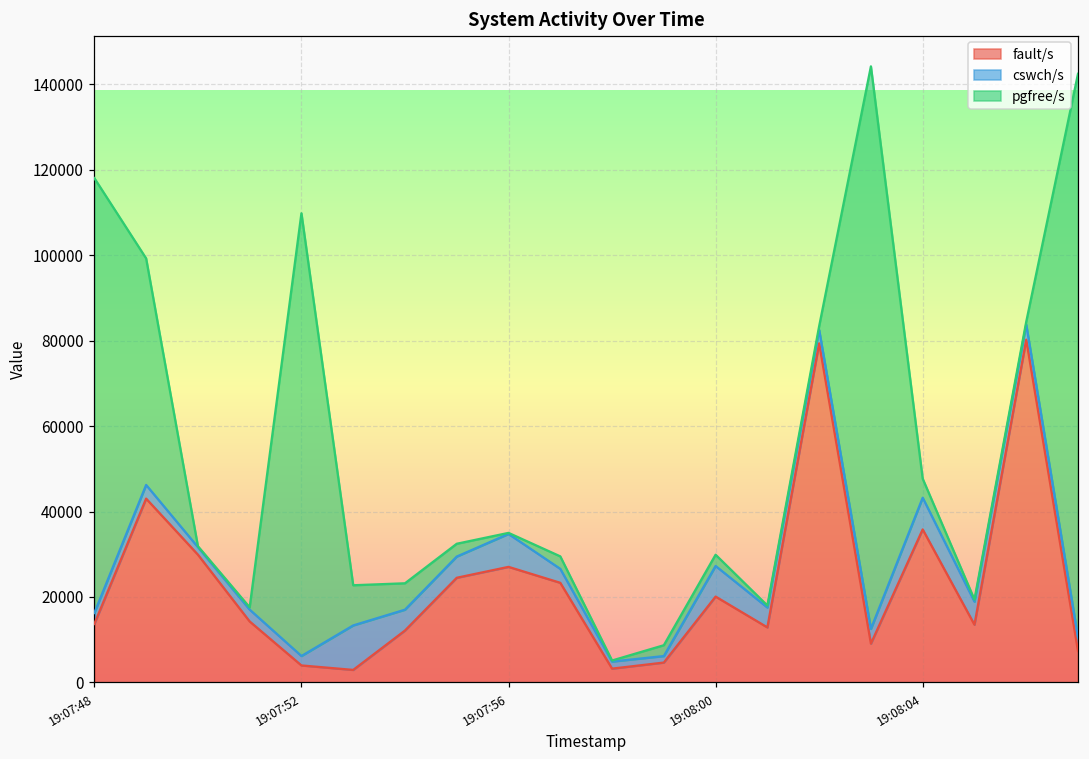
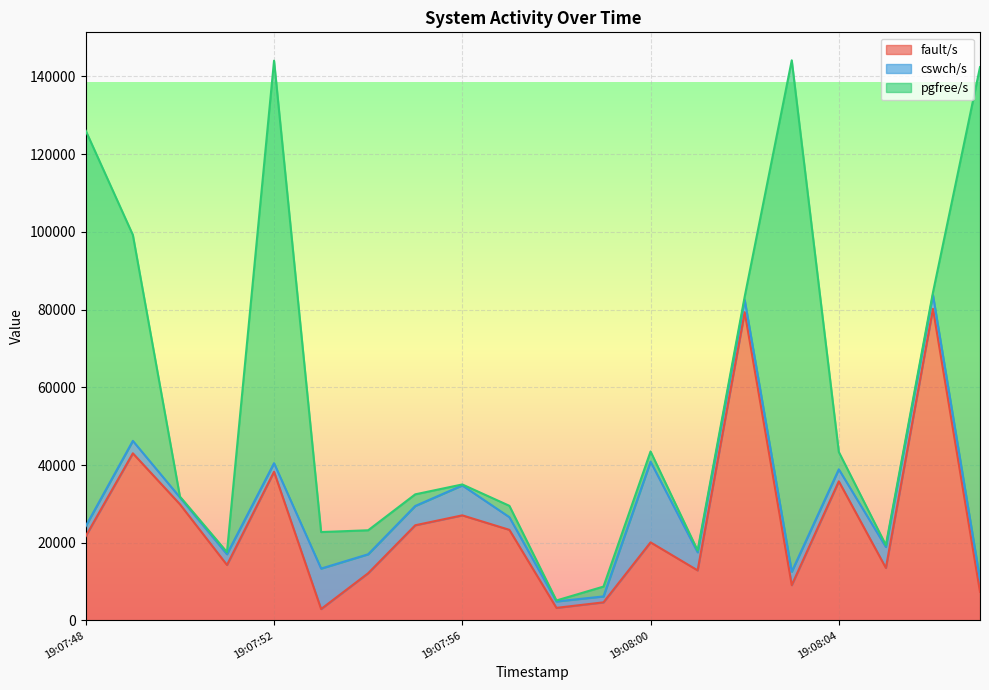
fault/s, 19:07:48: 14000 -> 22000
fault/s, 19:07:52: 4000 -> 38000
cswch/s, 19:08:00: 7000 -> 21000
cswch/s, 19:08:04: 7000 -> 3000
